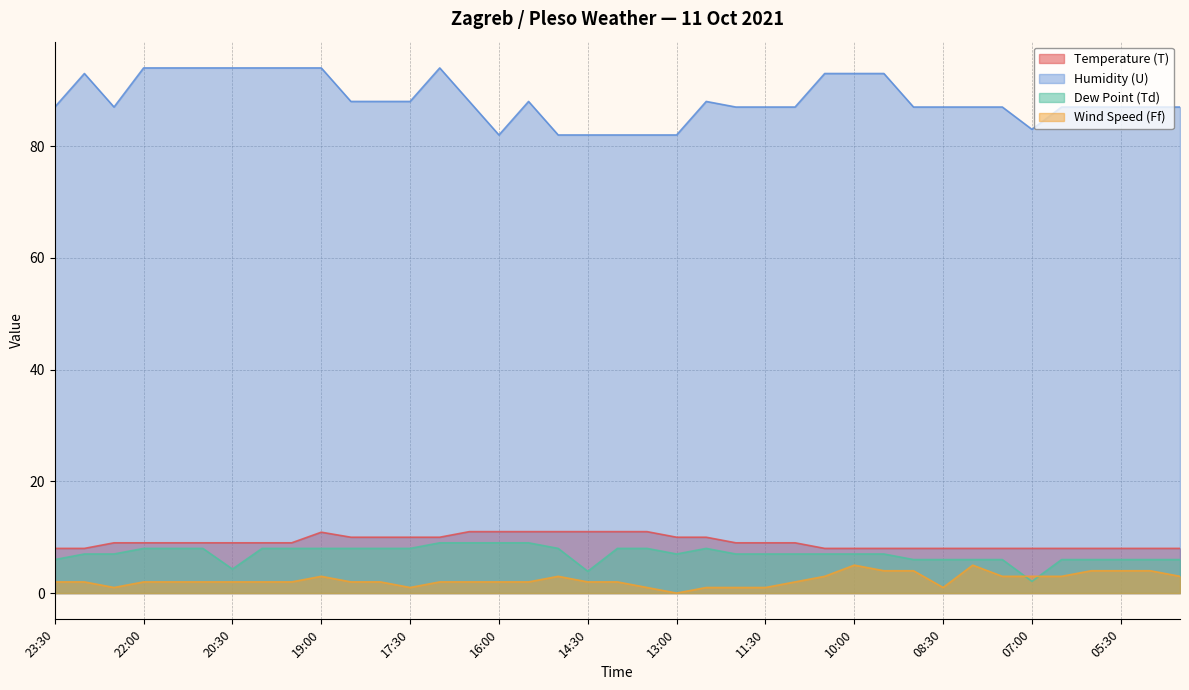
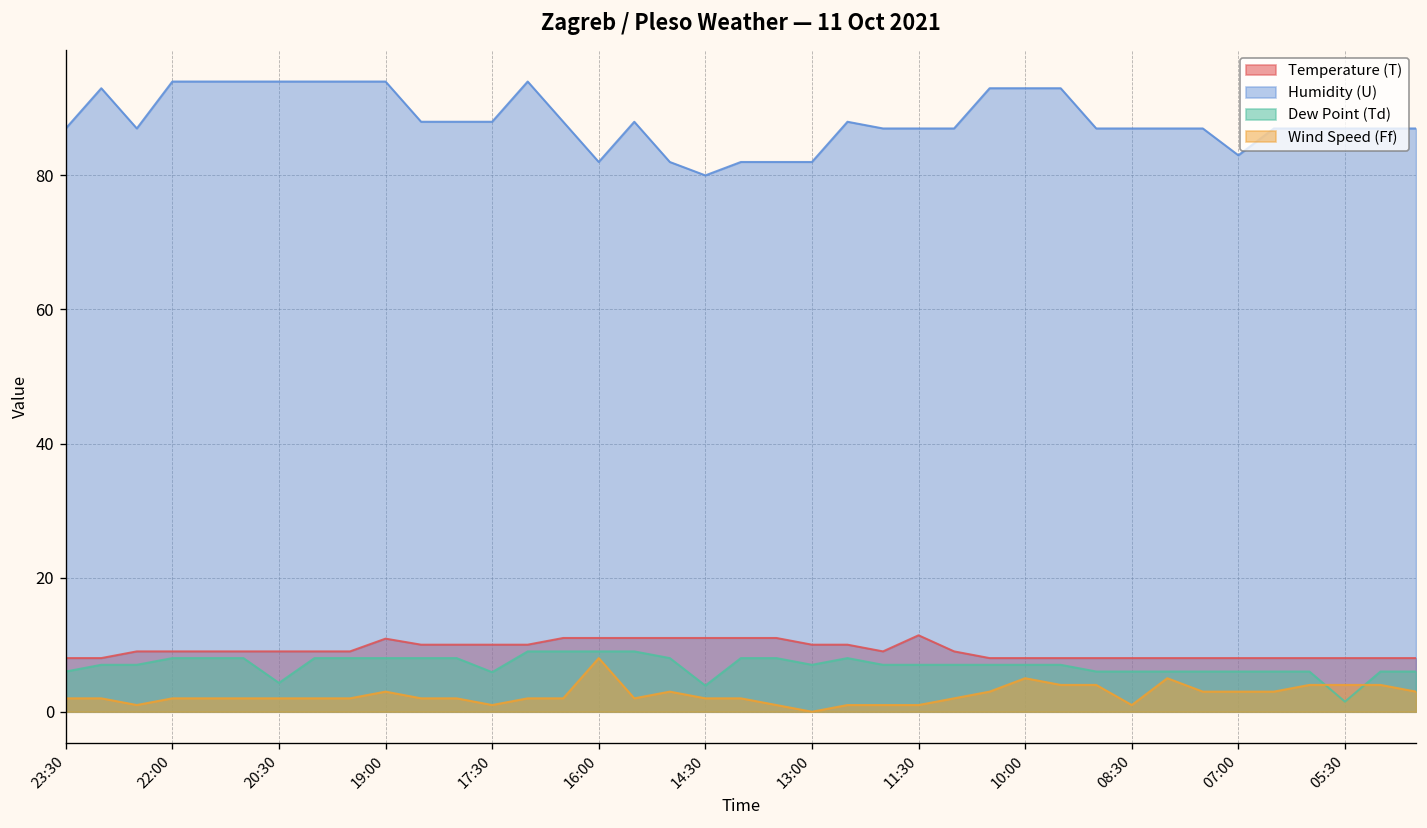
Dew Point (Td), 17:30: 8 -> 6
Wind Speed (Ff), 16:00: 2 -> 8
Humidity (U), 14:30: 82 -> 80
Temperature (T), 11:30: 9 -> 11
Dew Point (Td), 07:00: 2 -> 6
Dew Point (Td), 05:30: 6 -> 2
